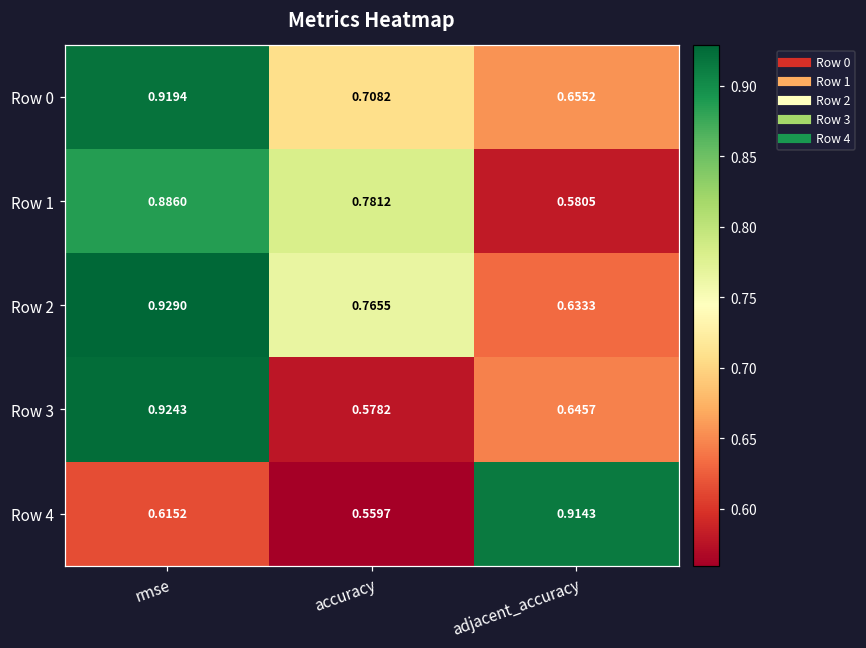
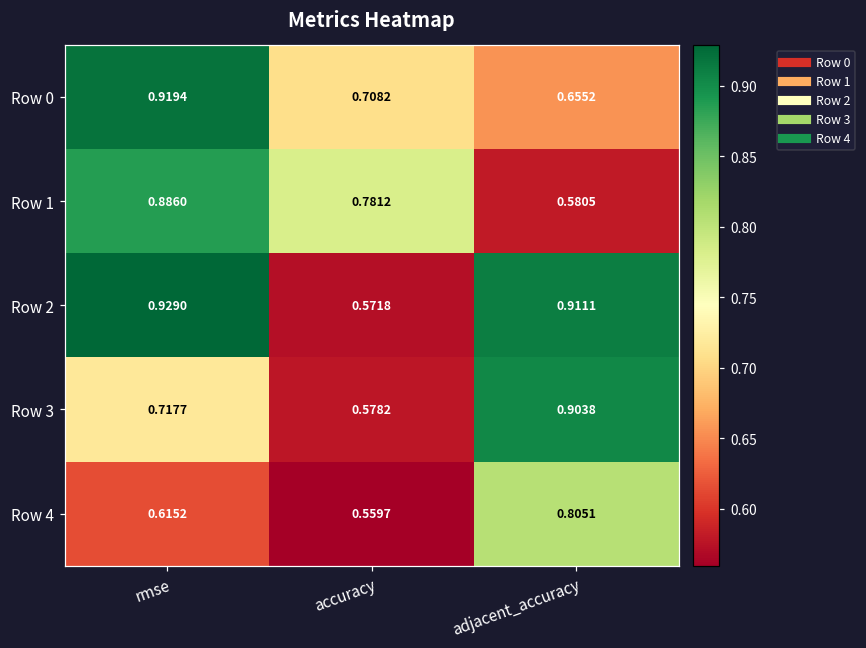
Row 2, accuracy: 0.7655 -> 0.5718
Row 2, adjacent_accuracy: 0.6333 -> 0.9111
Row 3, rmse: 0.9243 -> 0.7177
Row 3, adjacent_accuracy: 0.6457 -> 0.9038
Row 4, adjacent_accuracy: 0.9143 -> 0.8051
